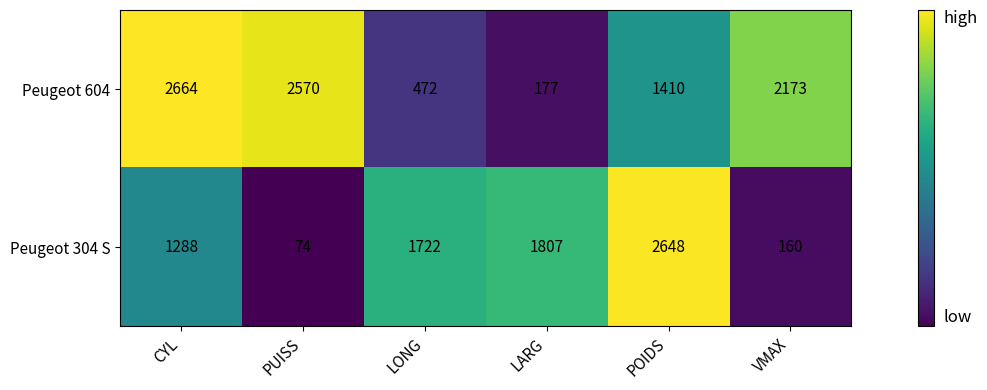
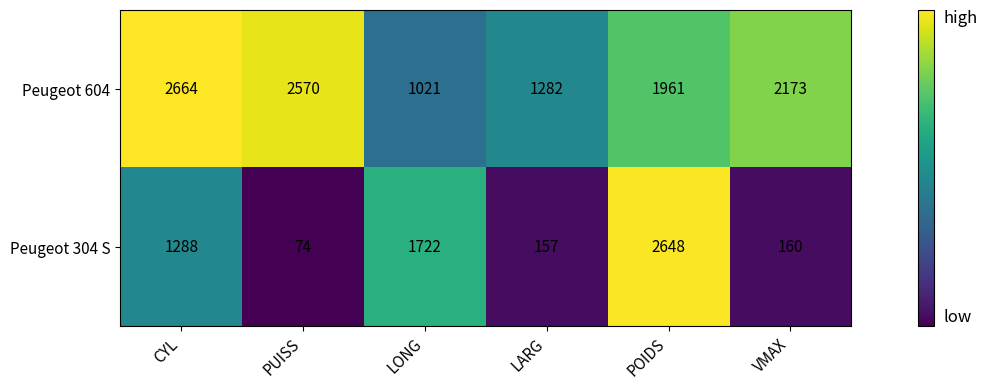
Peugeot 604, LONG: 472 -> 1021
Peugeot 604, LARG: 177 -> 1282
Peugeot 604, POIDS: 1410 -> 1961
Peugeot 304 S, LARG: 1807 -> 157
